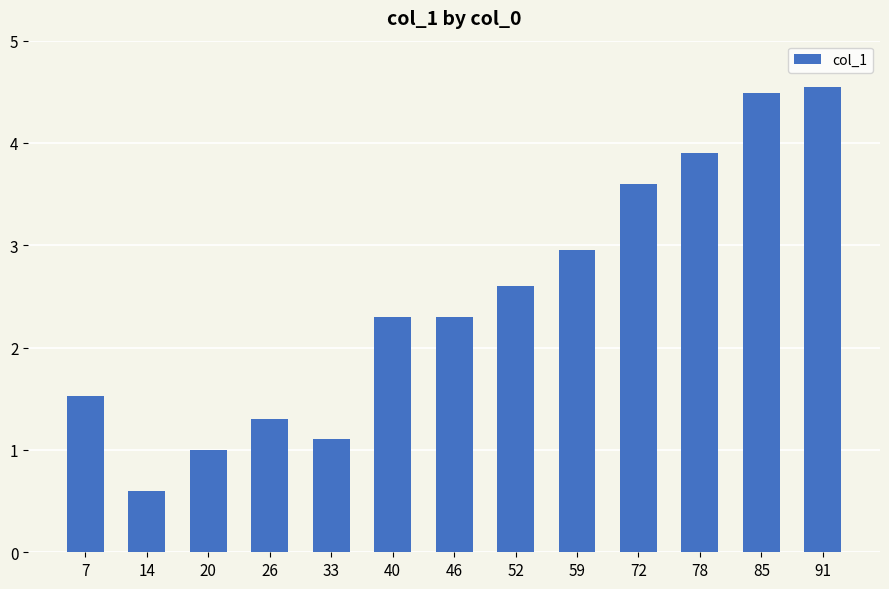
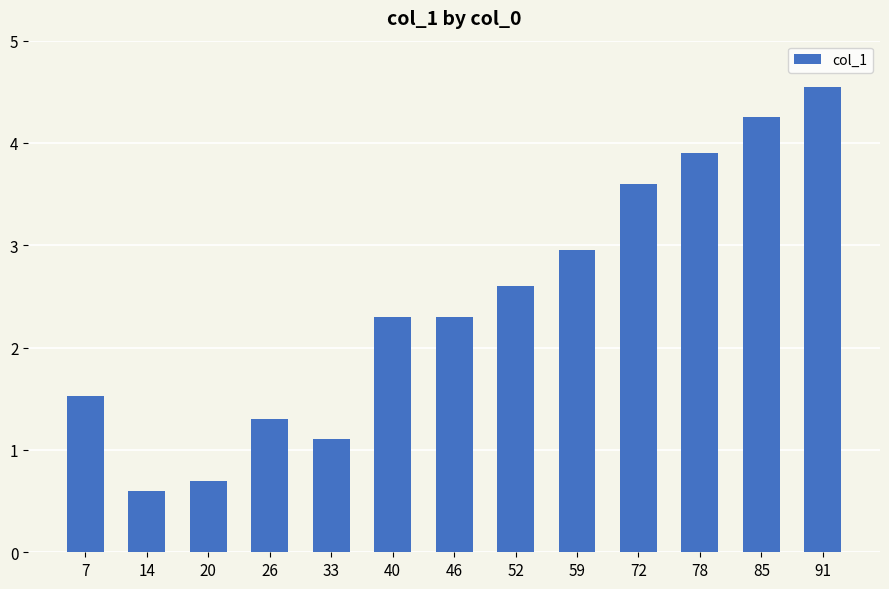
20: 1.0 -> 0.7
85: 4.49 -> 4.25
